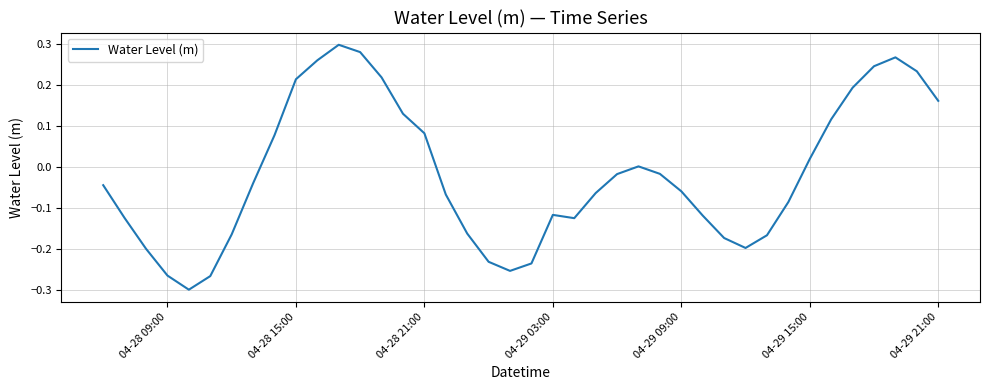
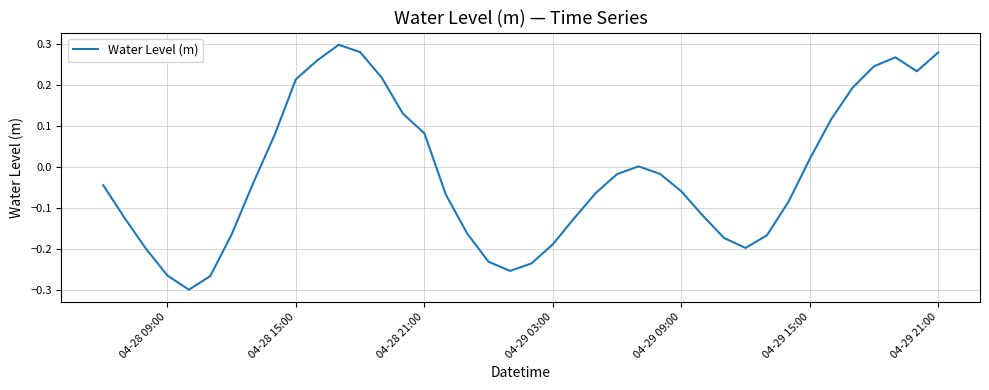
04-29 03:00: -0.12 -> -0.19
04-29 21:00: 0.16 -> 0.28
